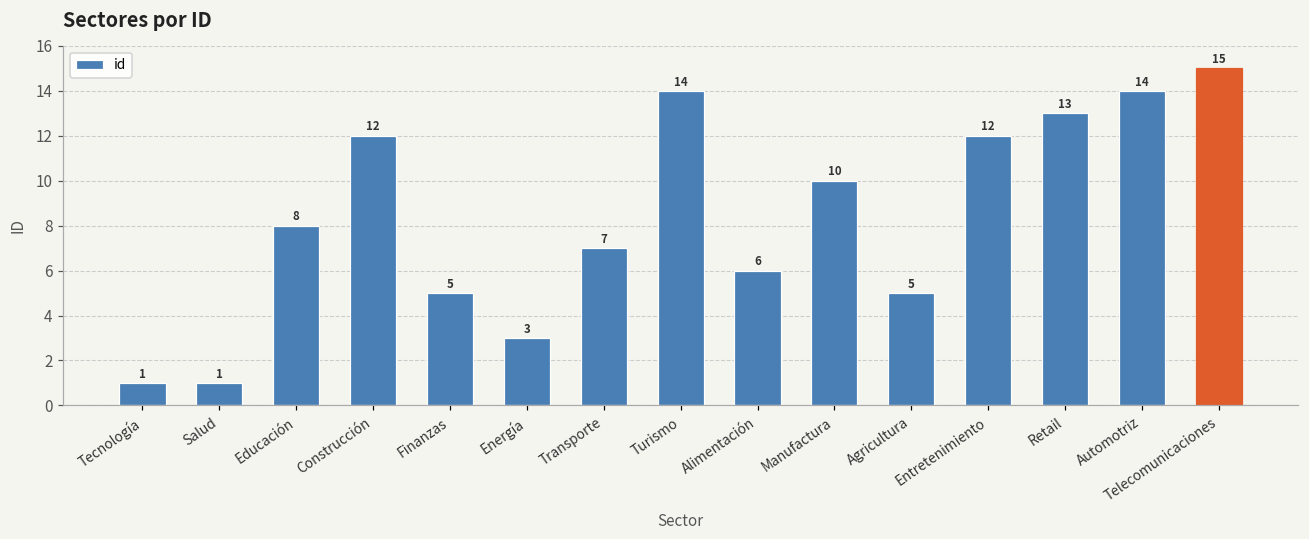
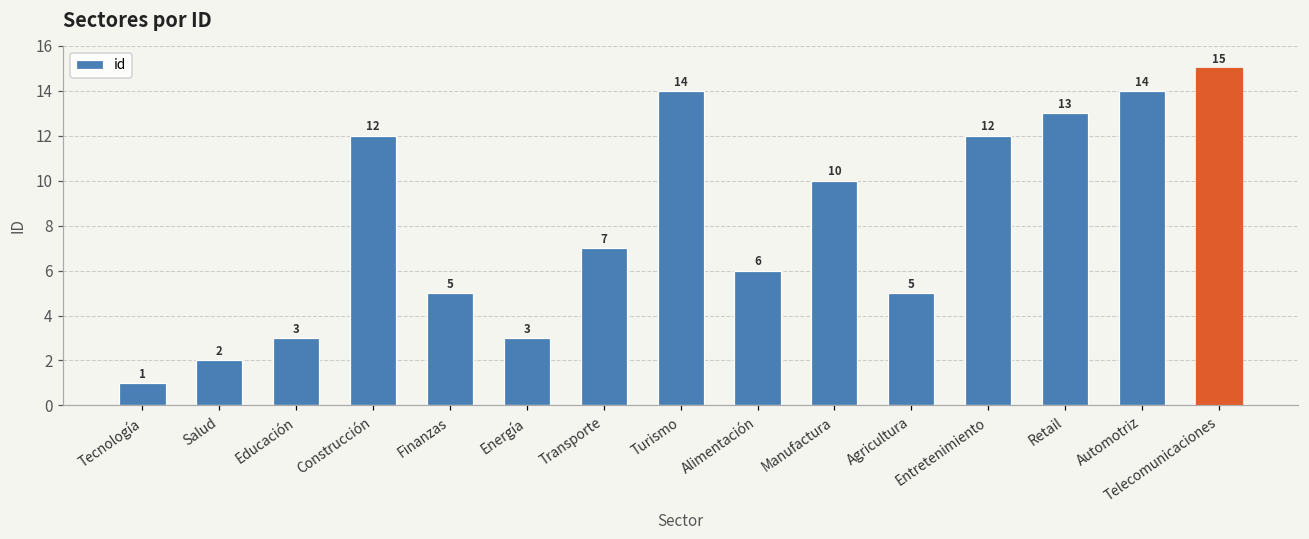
Salud: 1 -> 2
Educación: 8 -> 3
